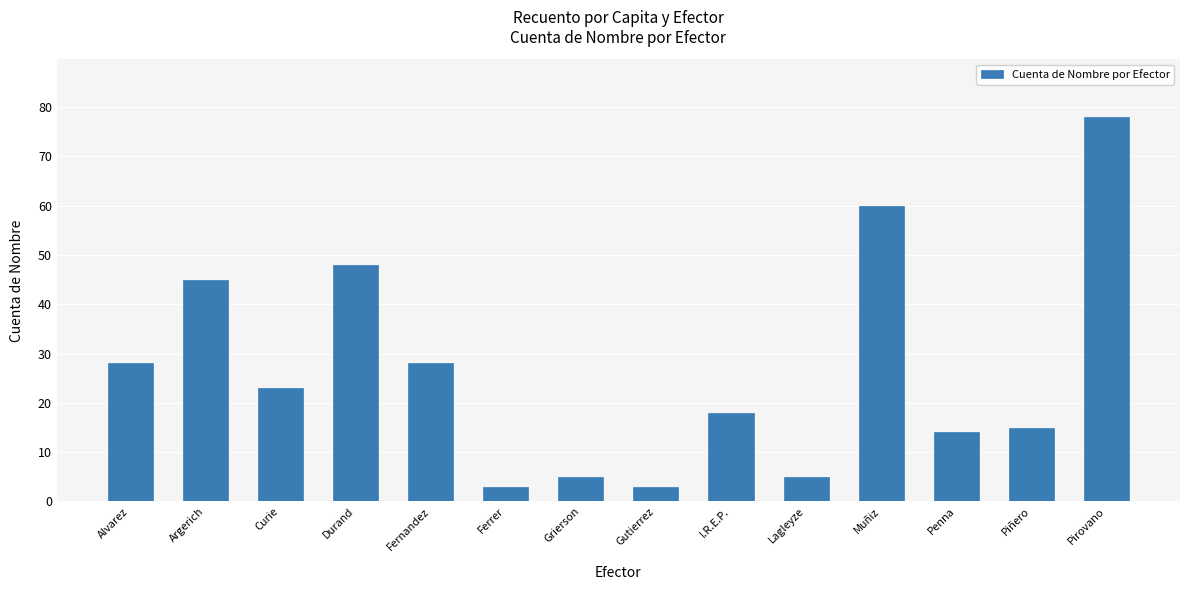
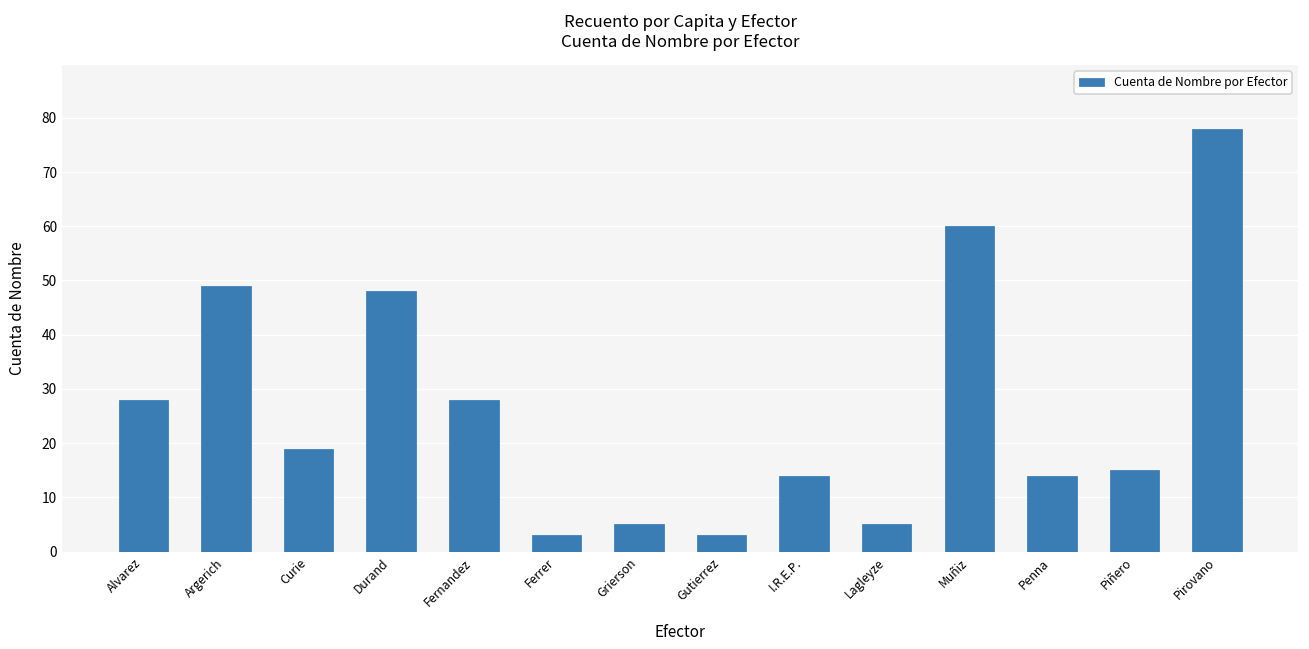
Argerich: 45 -> 49
Curie: 23 -> 19
I.R.E.P.: 18 -> 14
